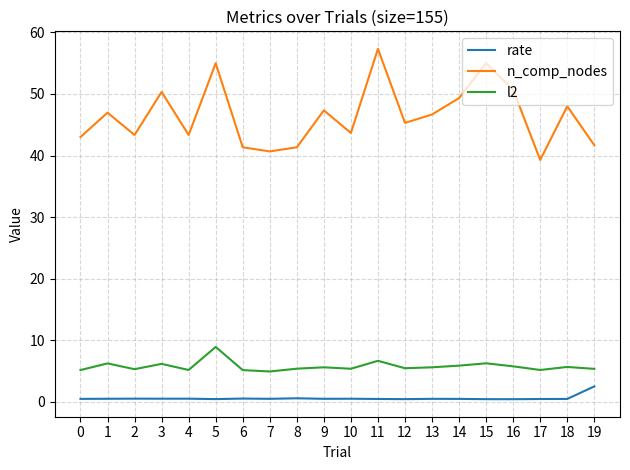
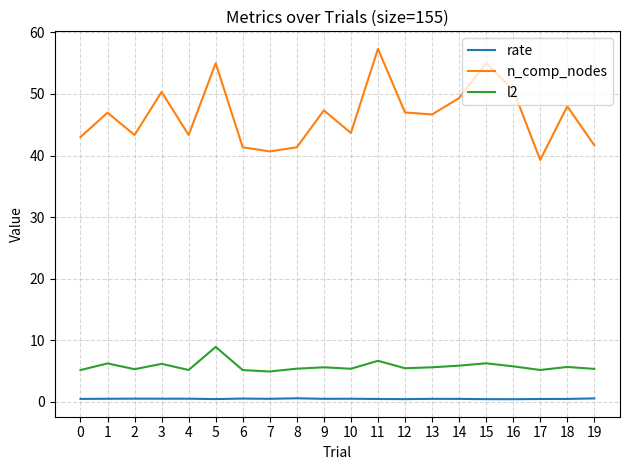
n_comp_nodes, 12: 45 -> 47
rate, 19: 2 -> 1
